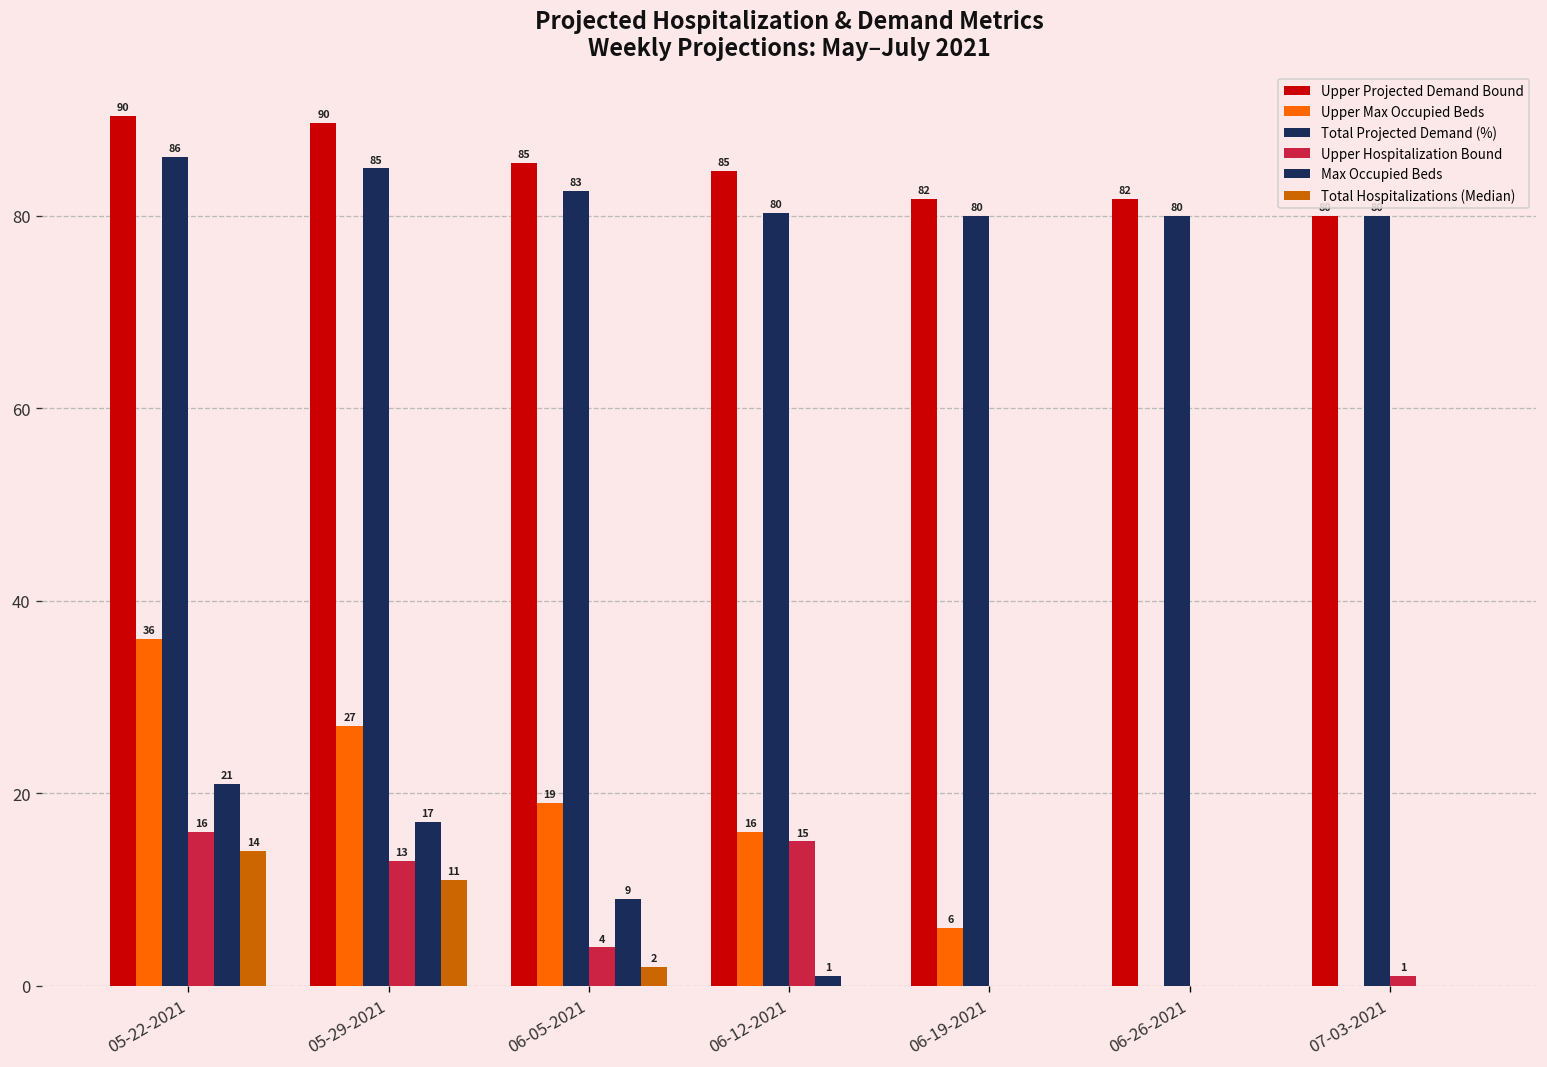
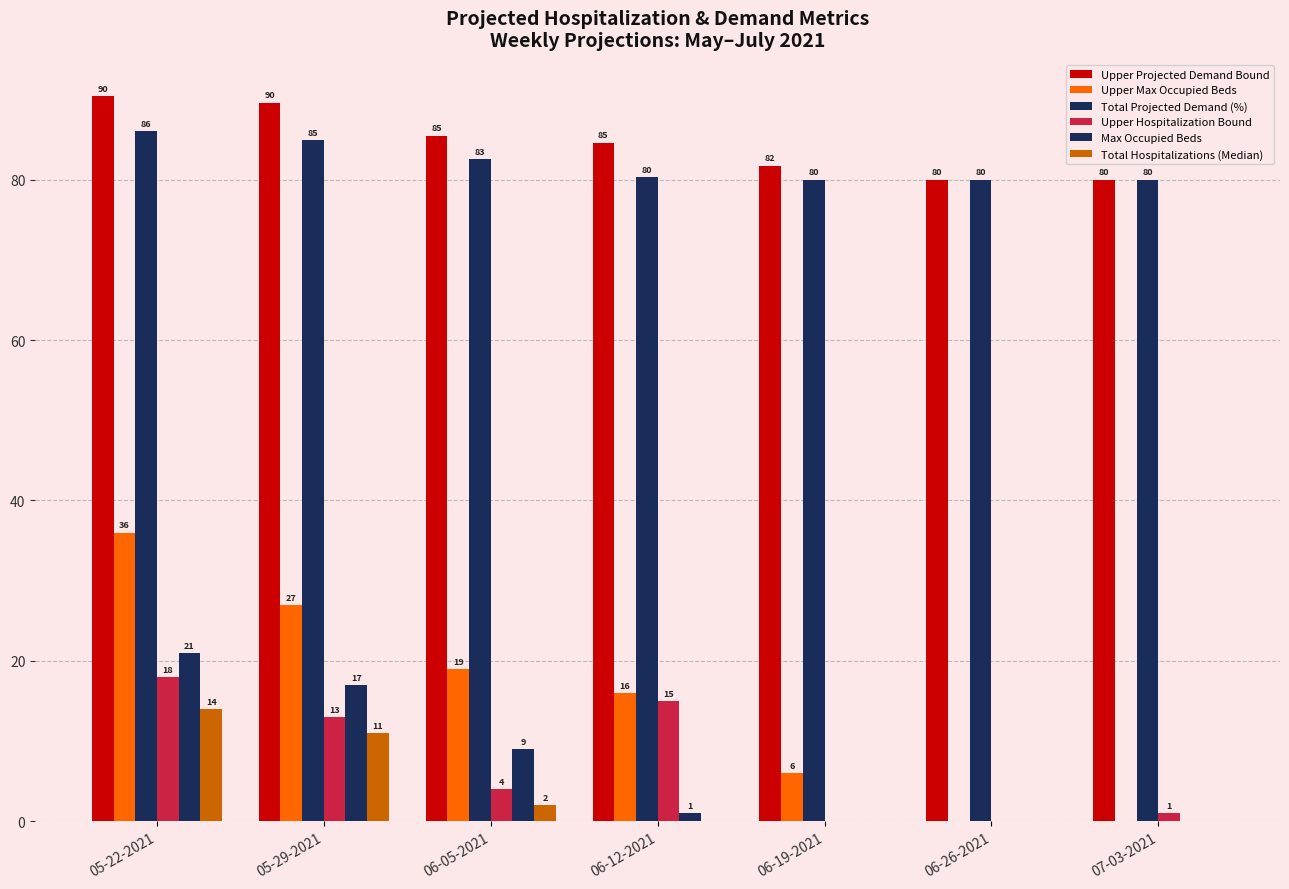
Upper Hospitalization Bound, 05-22-2021: 16 -> 18
Upper Projected Demand Bound, 06-26-2021: 82 -> 80
